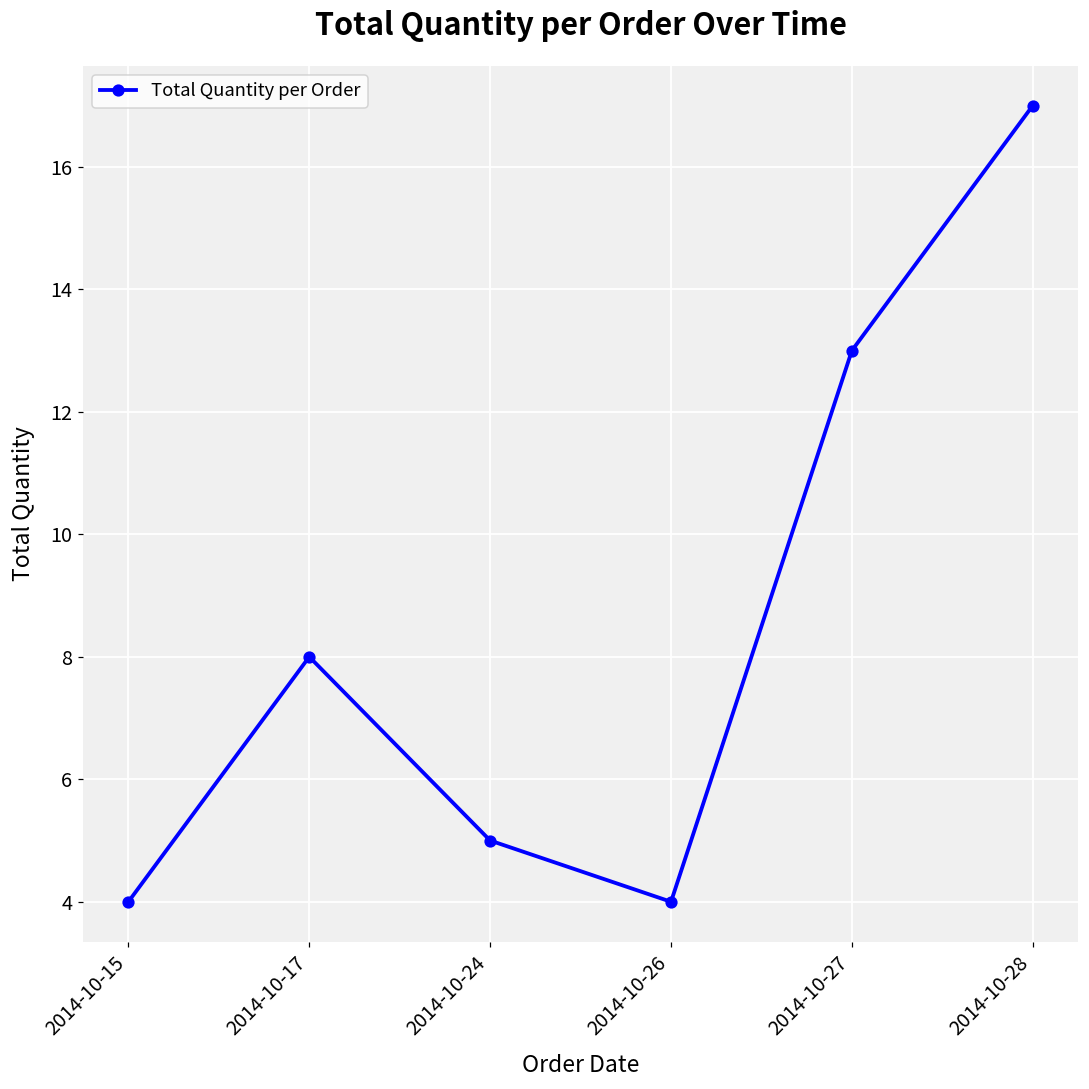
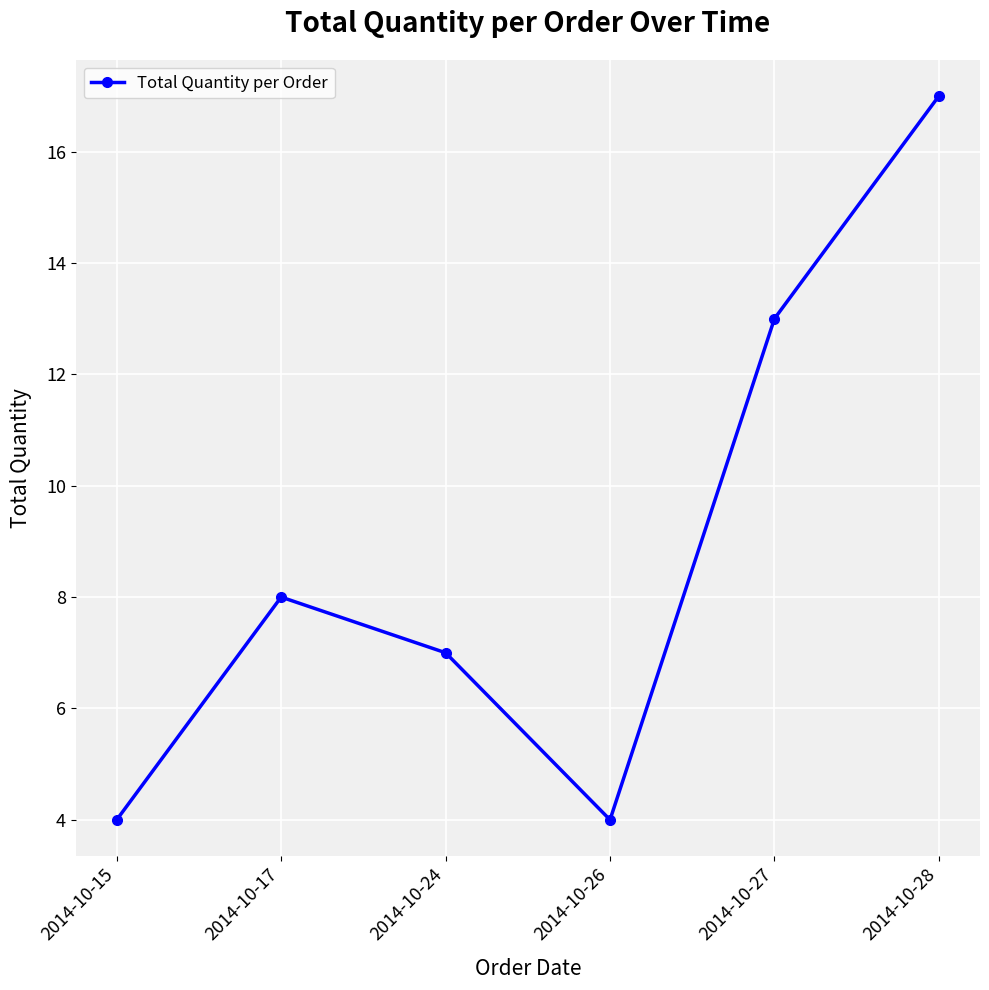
2014-10-24: 5 -> 7
